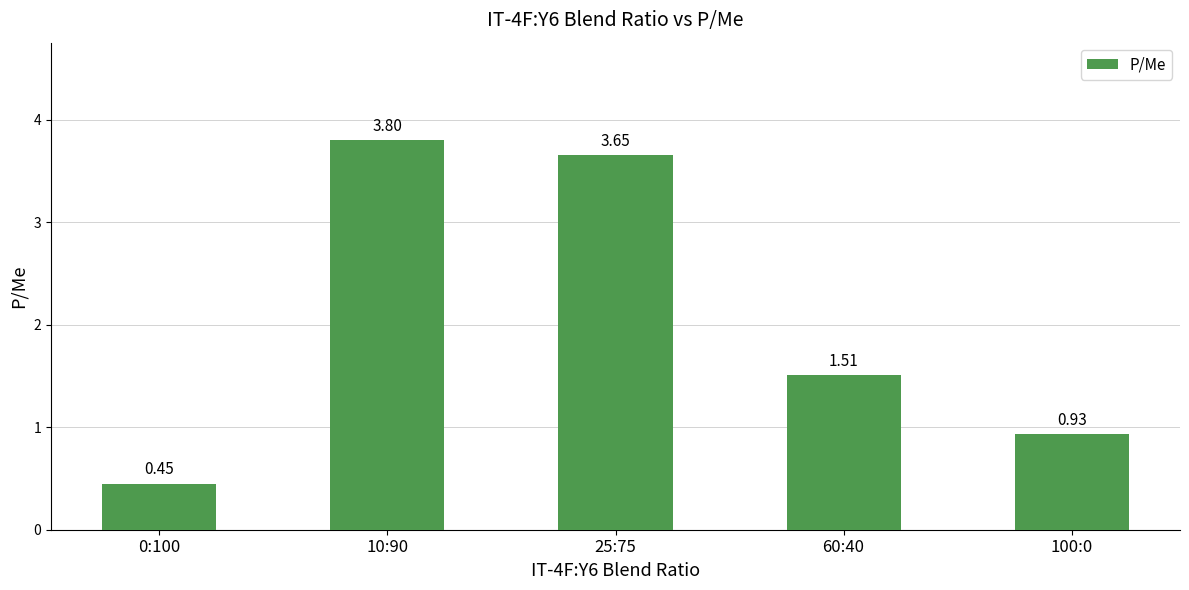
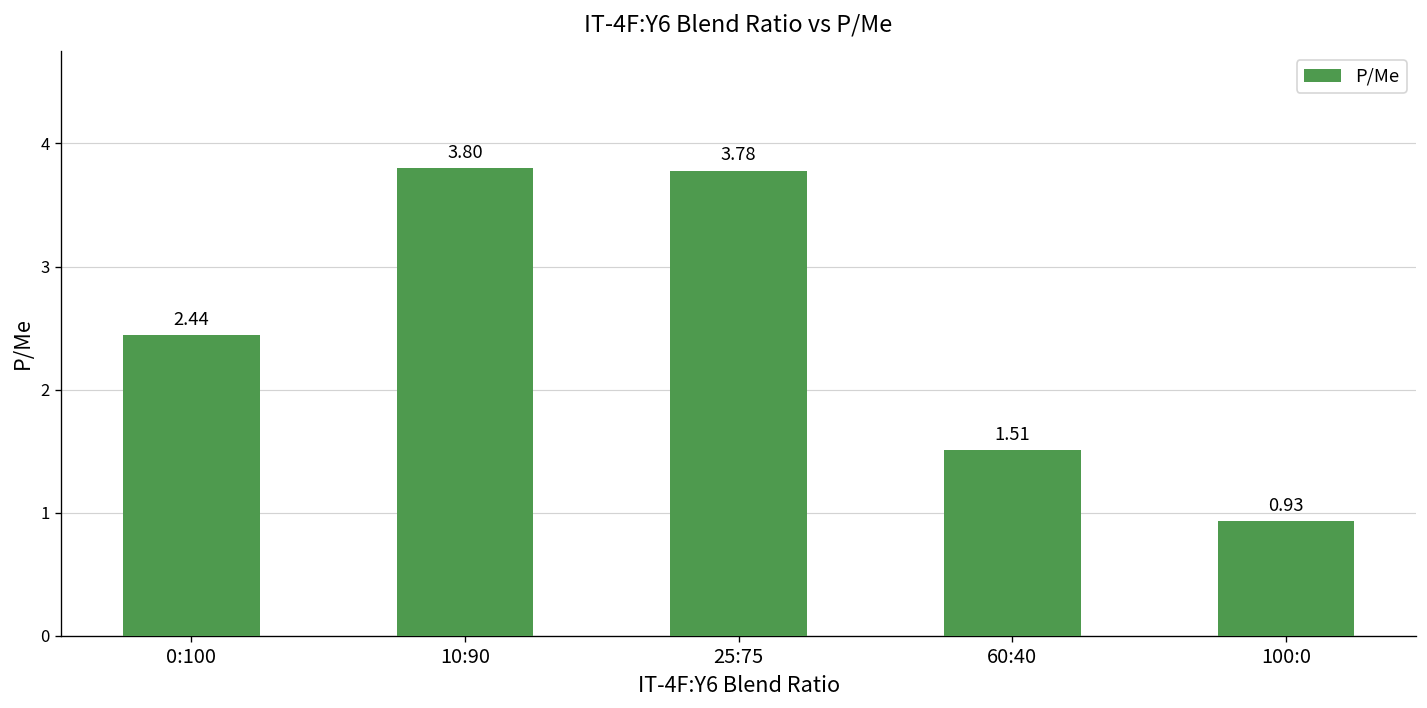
0:100: 0.45 -> 2.44
25:75: 3.65 -> 3.78
